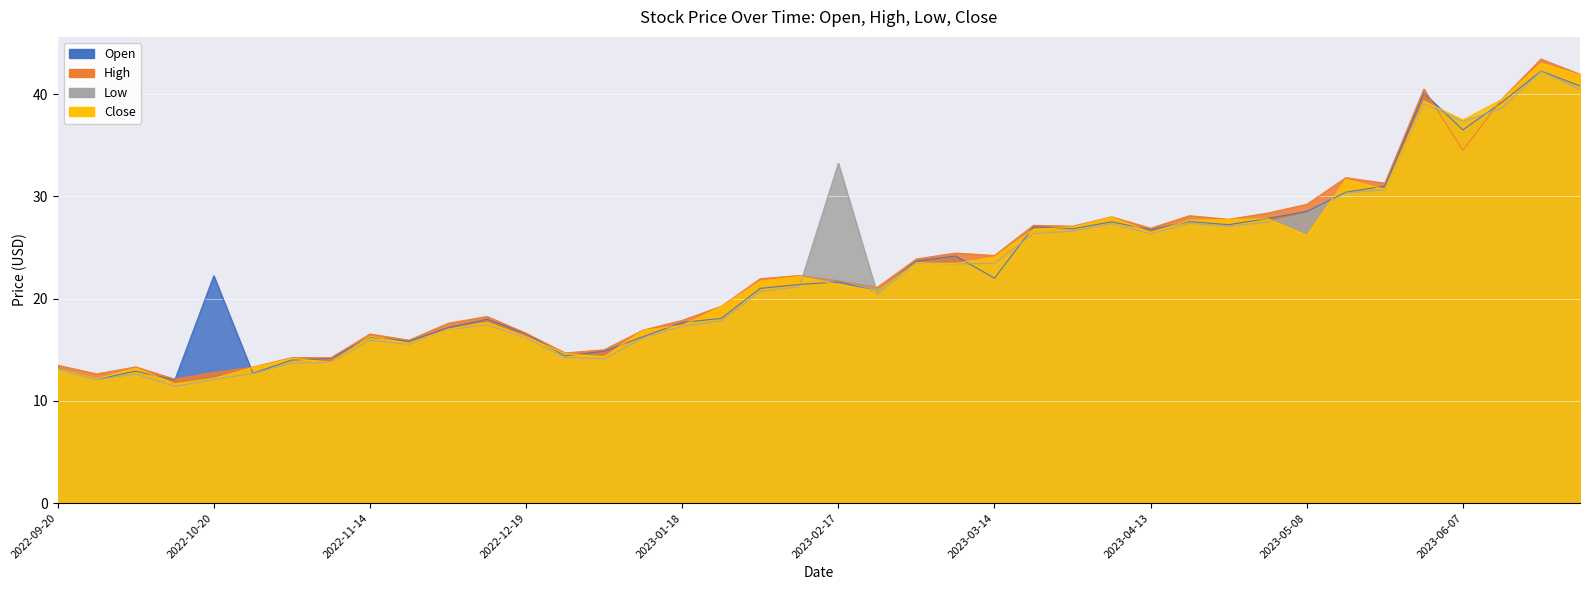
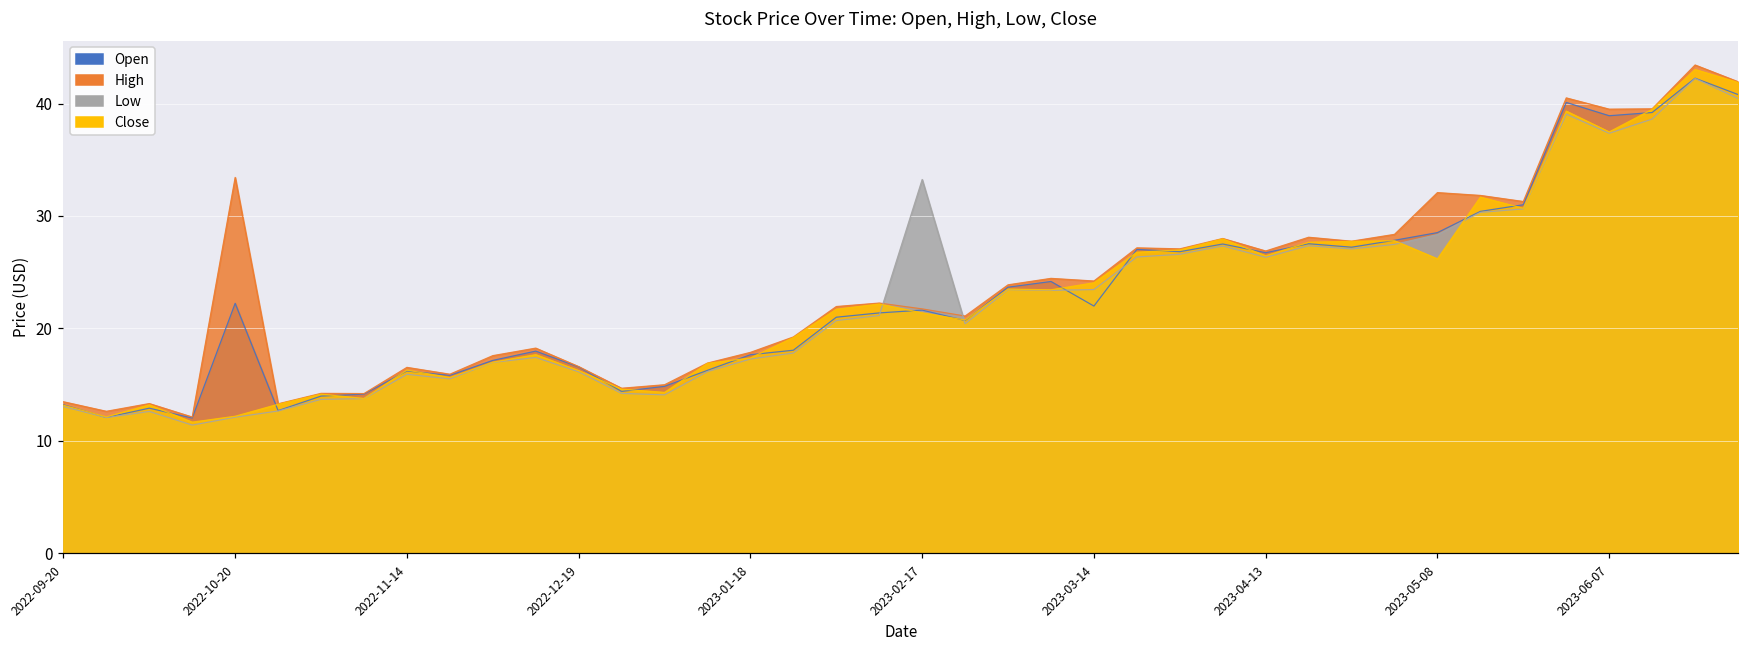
High, 2022-10-20: 12.8 -> 33.4
High, 2023-05-08: 29.2 -> 32.1
Open, 2023-06-07: 36.5 -> 38.9
High, 2023-06-07: 34.5 -> 39.5
